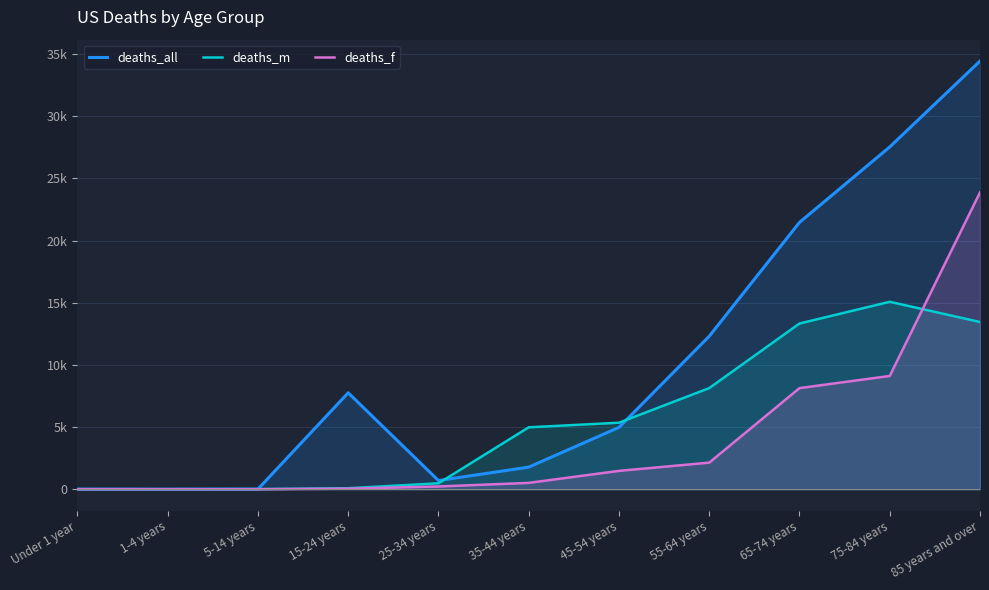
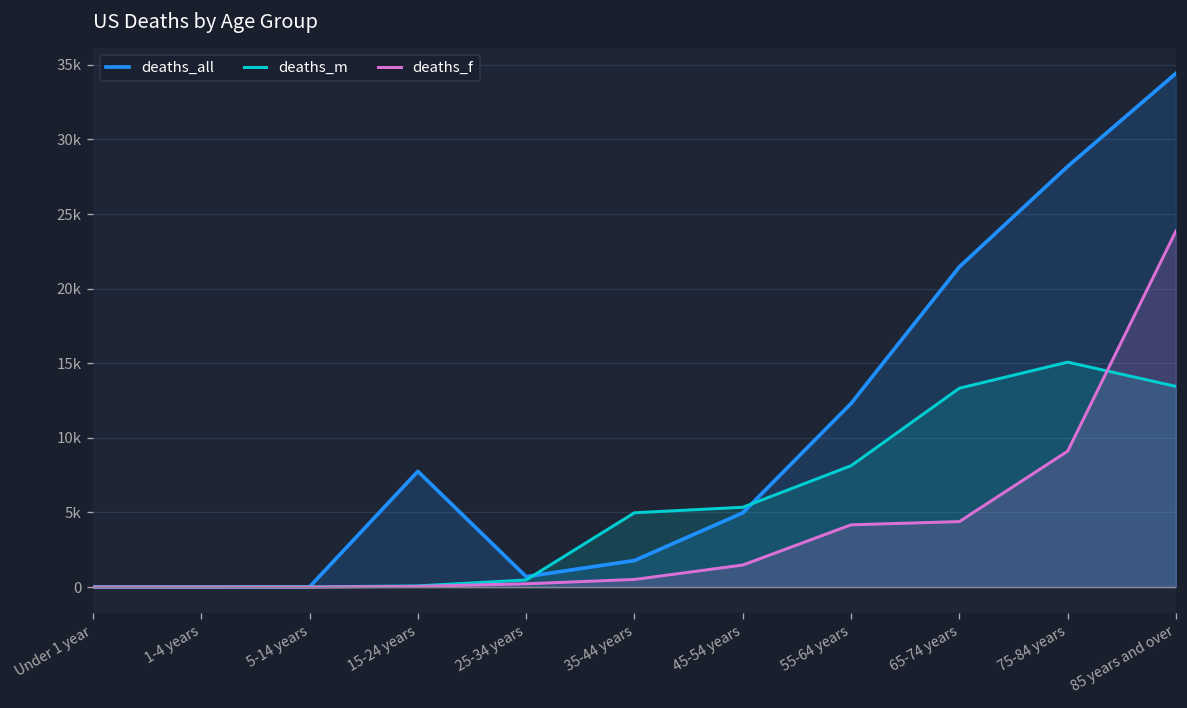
deaths_f, 55-64 years: 2100 -> 4200
deaths_f, 65-74 years: 8100 -> 4400
deaths_all, 75-84 years: 27500 -> 28200
